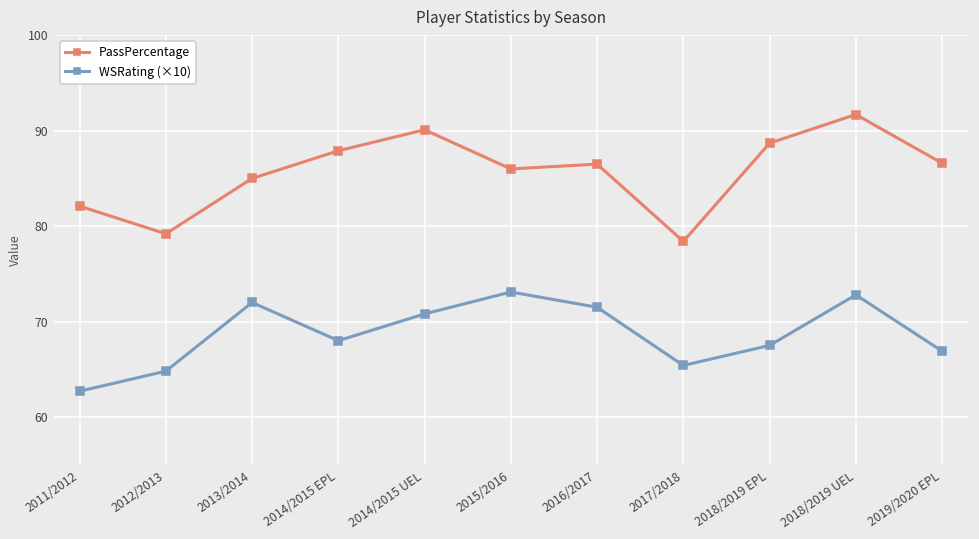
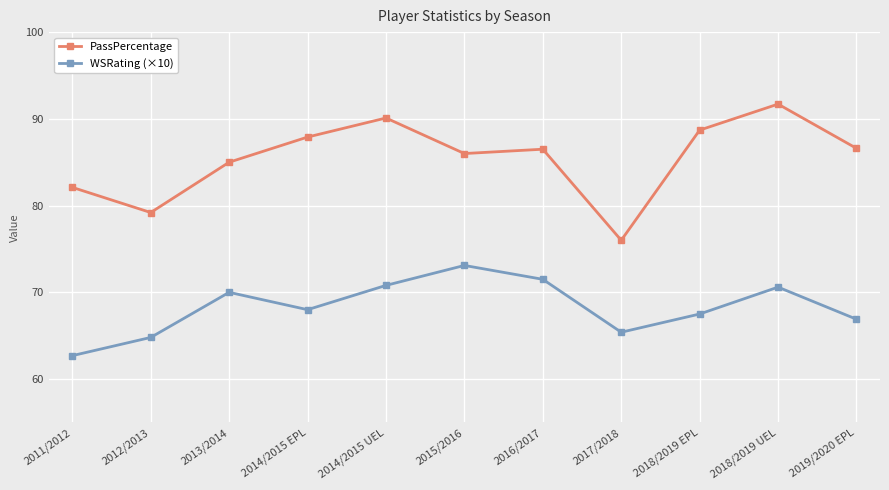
WSRating (×10), 2013/2014: 72 -> 70
PassPercentage, 2017/2018: 78 -> 76
WSRating (×10), 2018/2019 UEL: 73 -> 71
